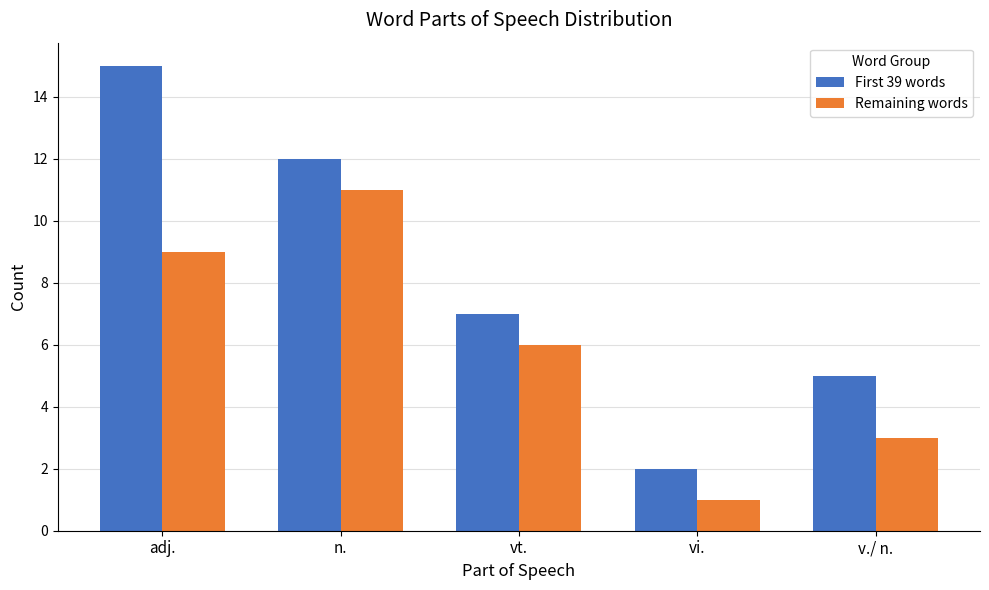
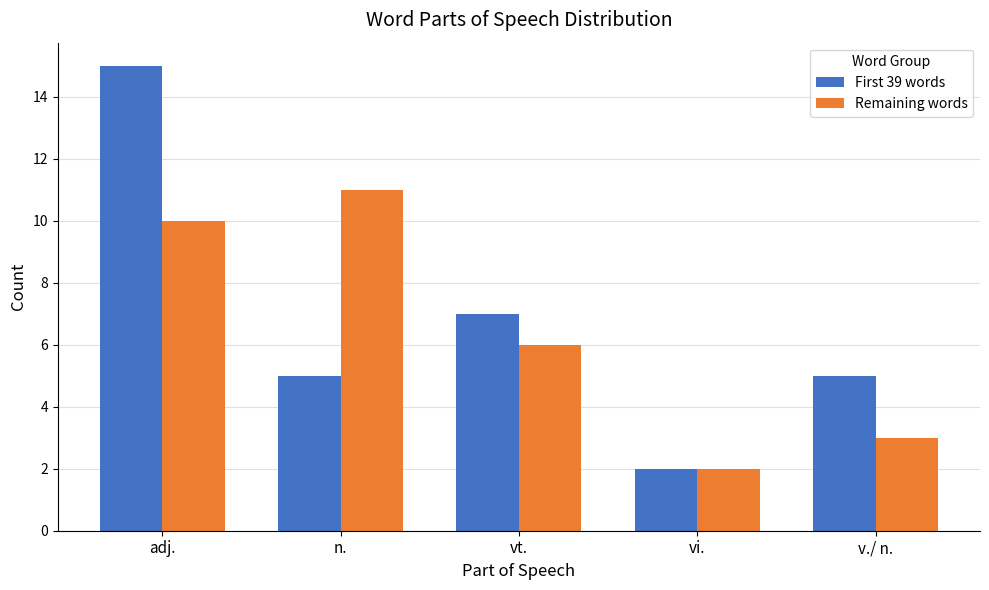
Remaining words, adj.: 9 -> 10
First 39 words, n.: 12 -> 5
Remaining words, vi.: 1 -> 2
